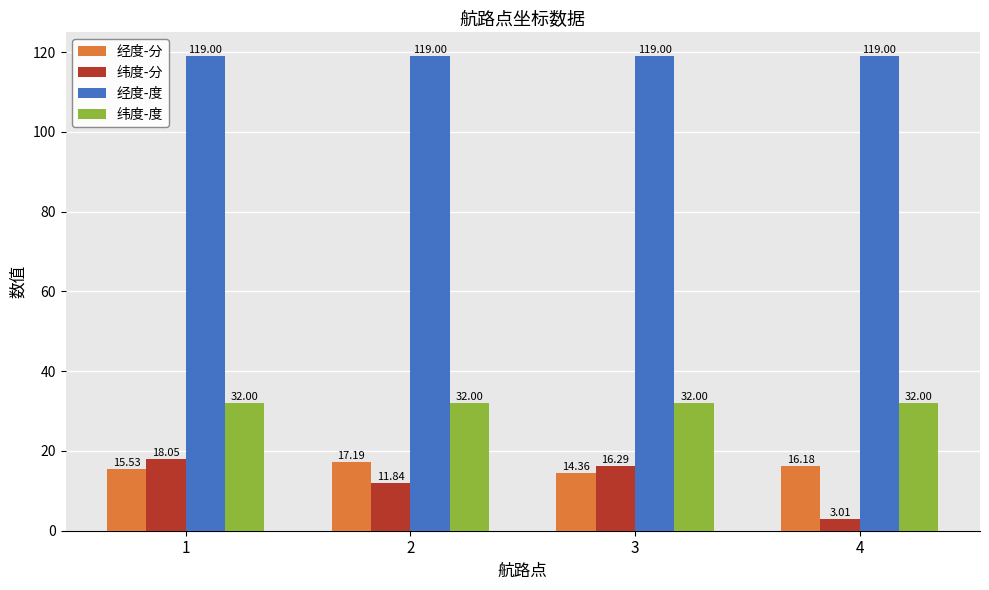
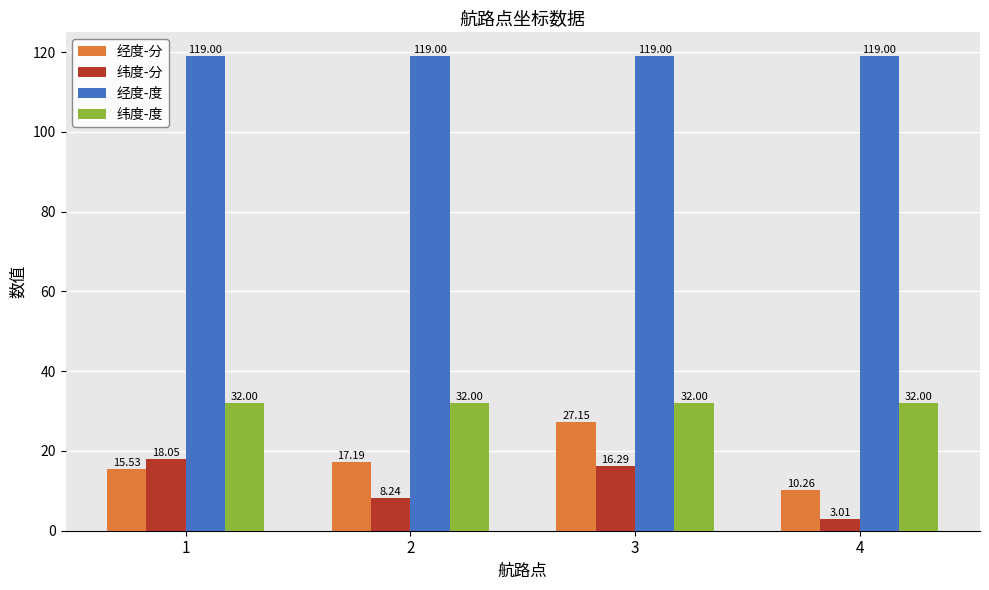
纬度-分, 2: 11.84 -> 8.24
经度-分, 3: 14.36 -> 27.15
经度-分, 4: 16.18 -> 10.26
